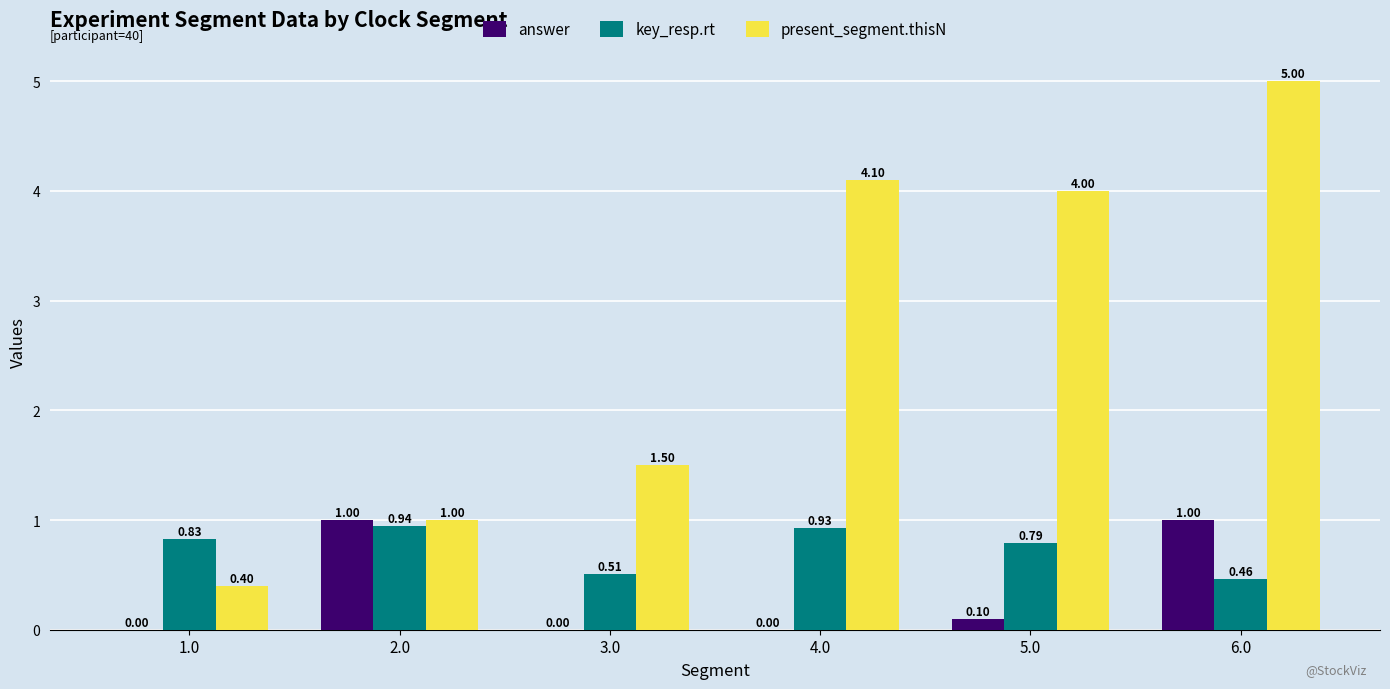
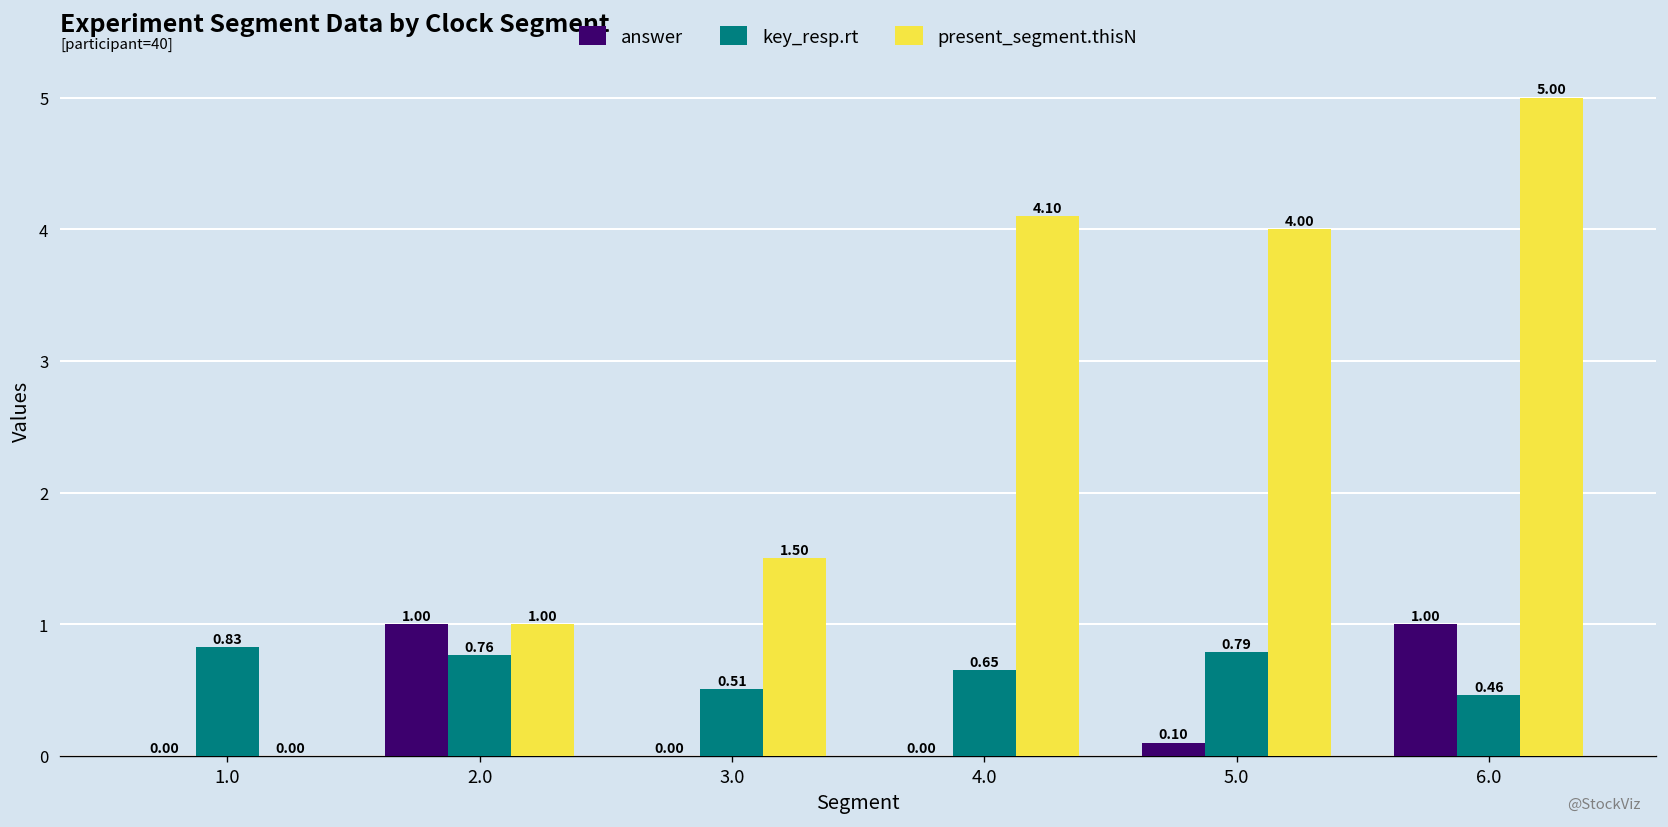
present_segment.thisN, 1.0: 0.40 -> 0.00
key_resp.rt, 2.0: 0.94 -> 0.76
key_resp.rt, 4.0: 0.93 -> 0.65
